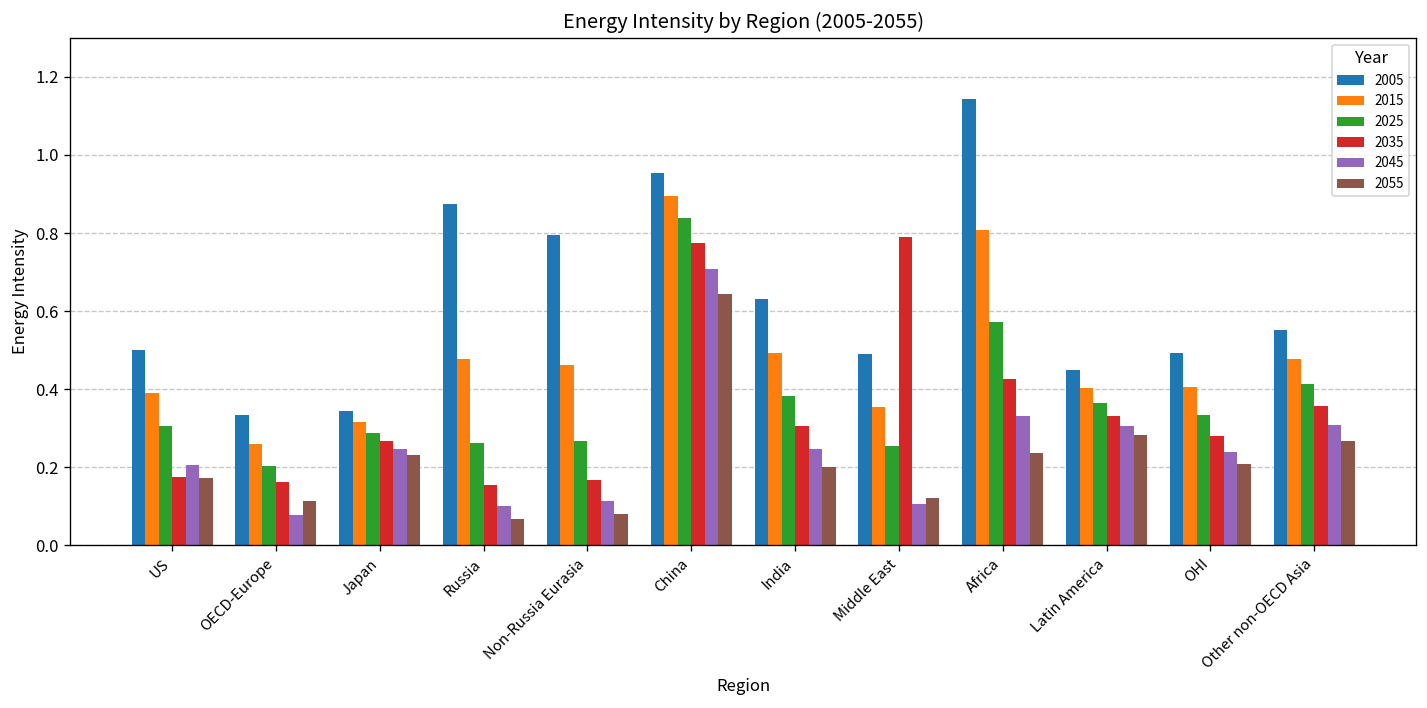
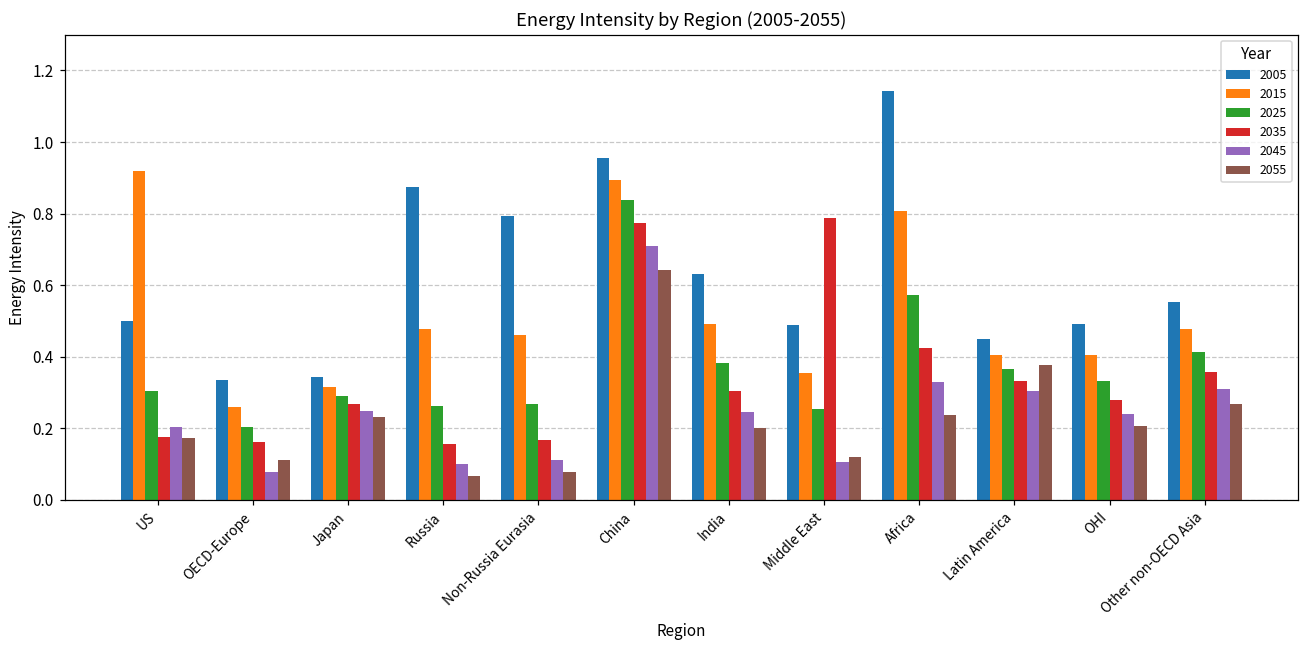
2015, US: 0.39 -> 0.92
2055, Latin America: 0.28 -> 0.38
